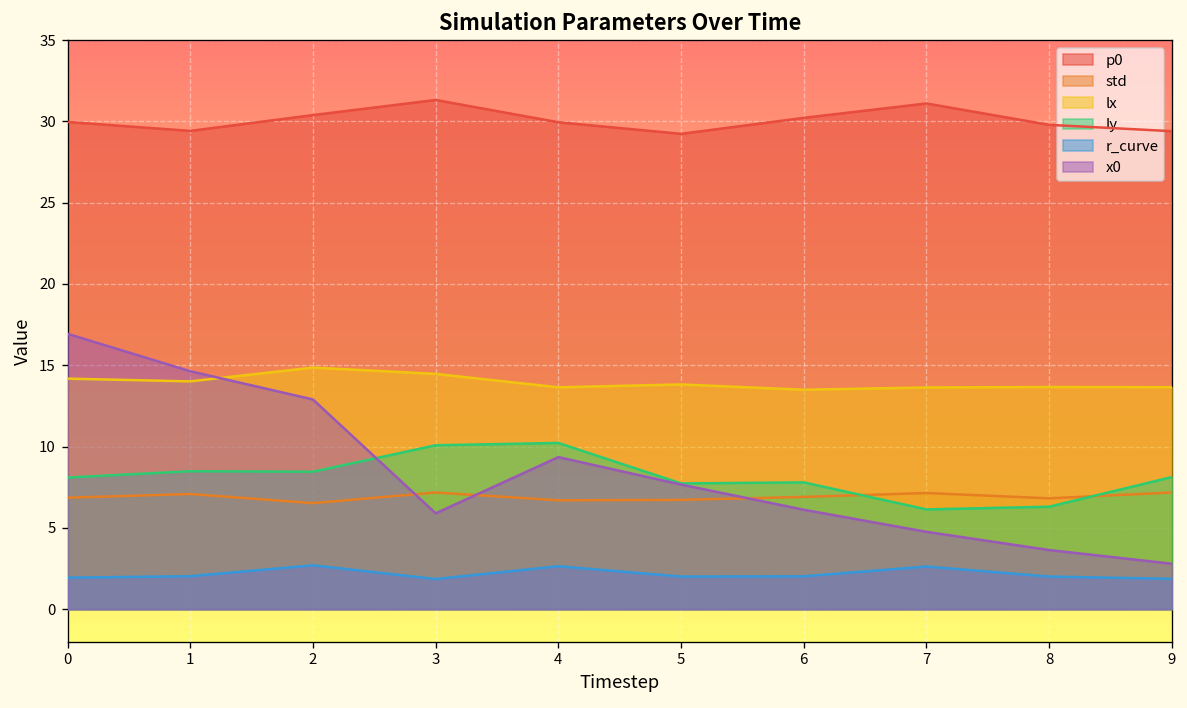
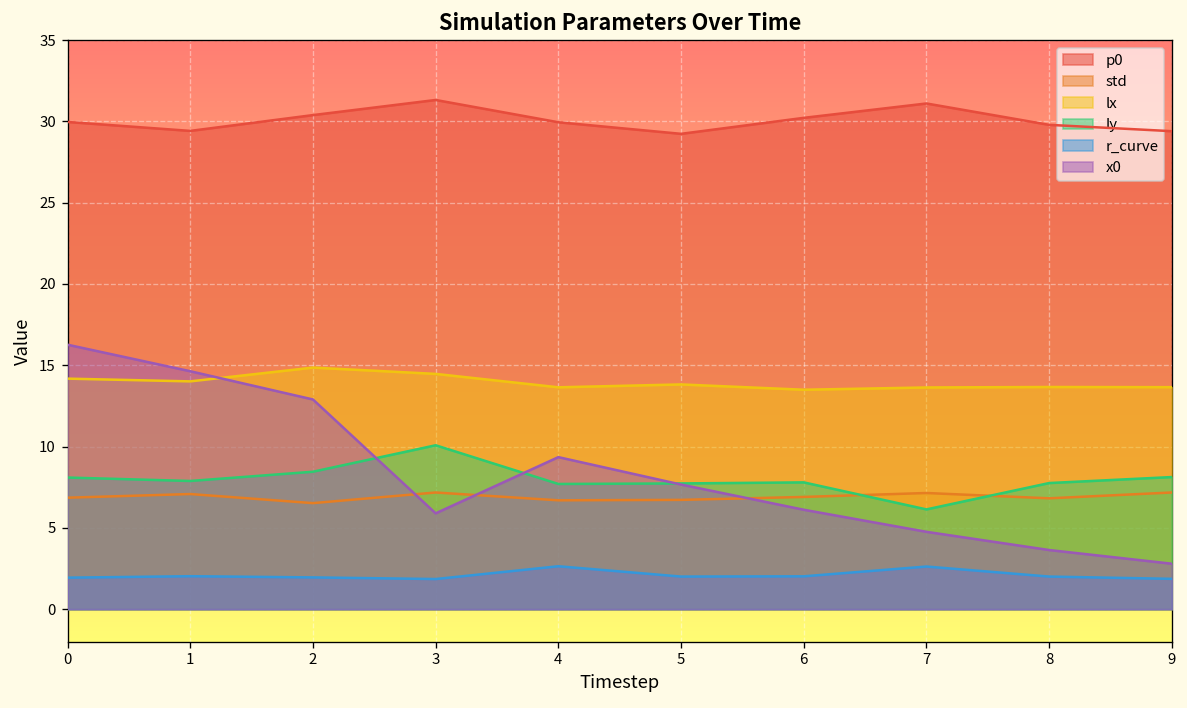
x0, 0: 16.9 -> 16.3
ly, 1: 8.5 -> 7.9
r_curve, 2: 2.7 -> 2.0
ly, 4: 10.2 -> 7.7
ly, 8: 6.3 -> 7.8
